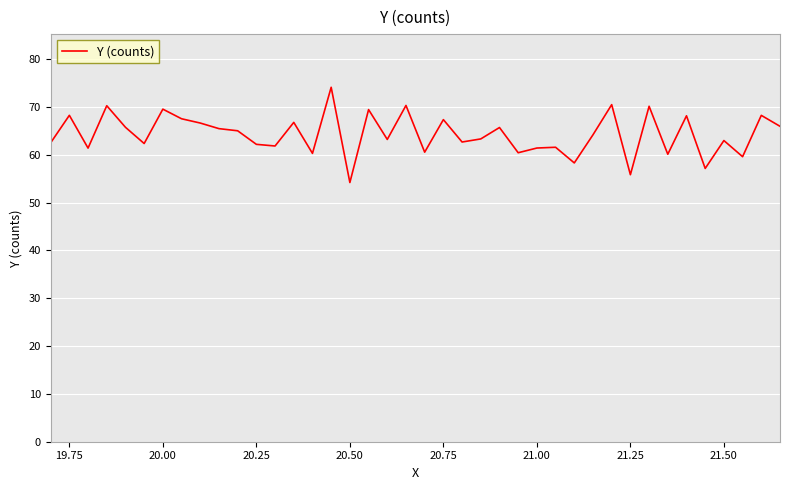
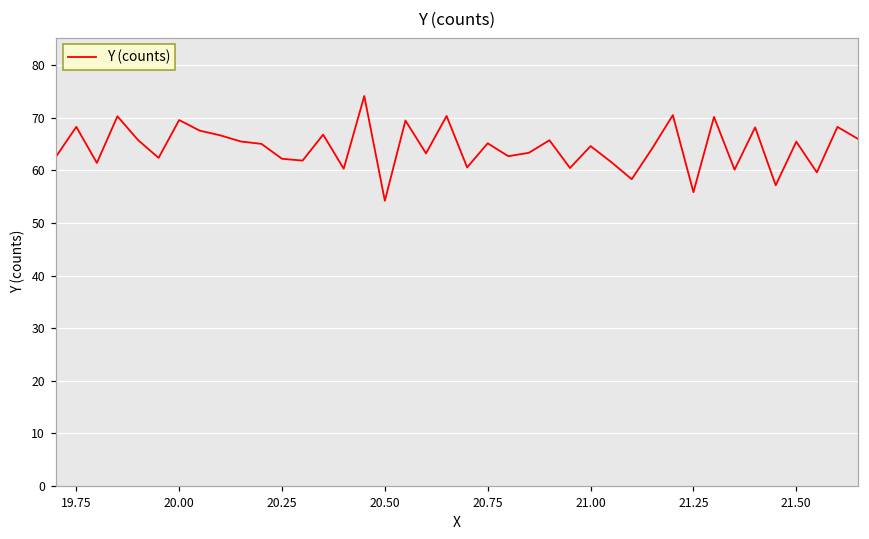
20.75: 67 -> 65
21.00: 61 -> 65
21.50: 63 -> 65
